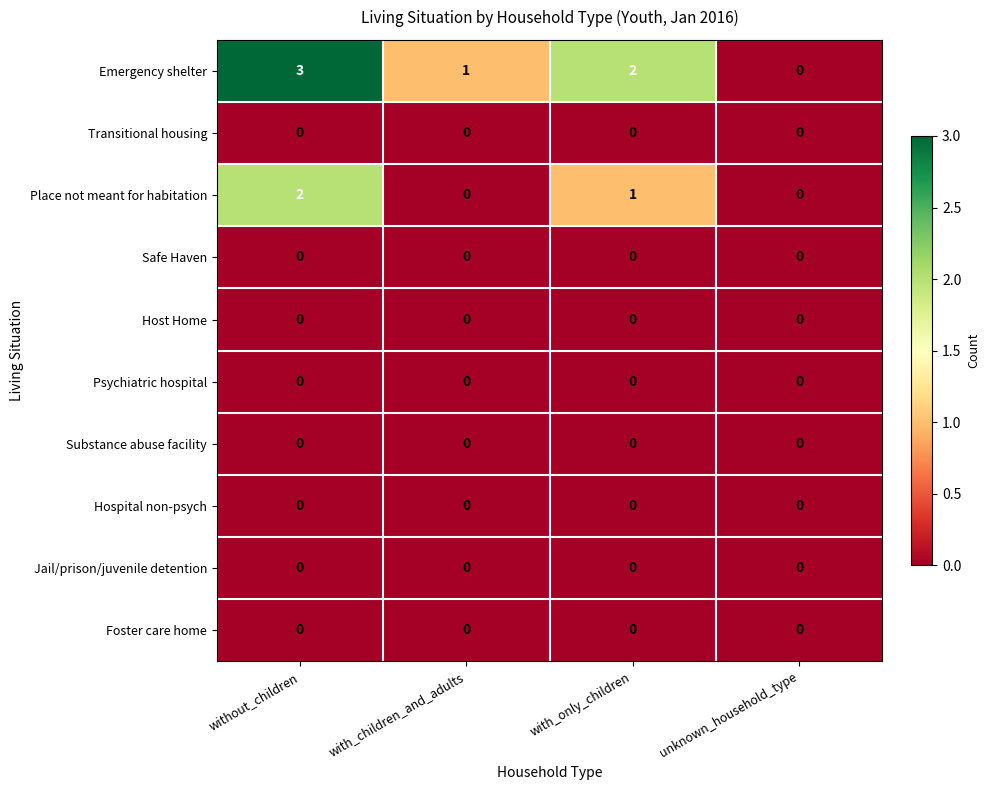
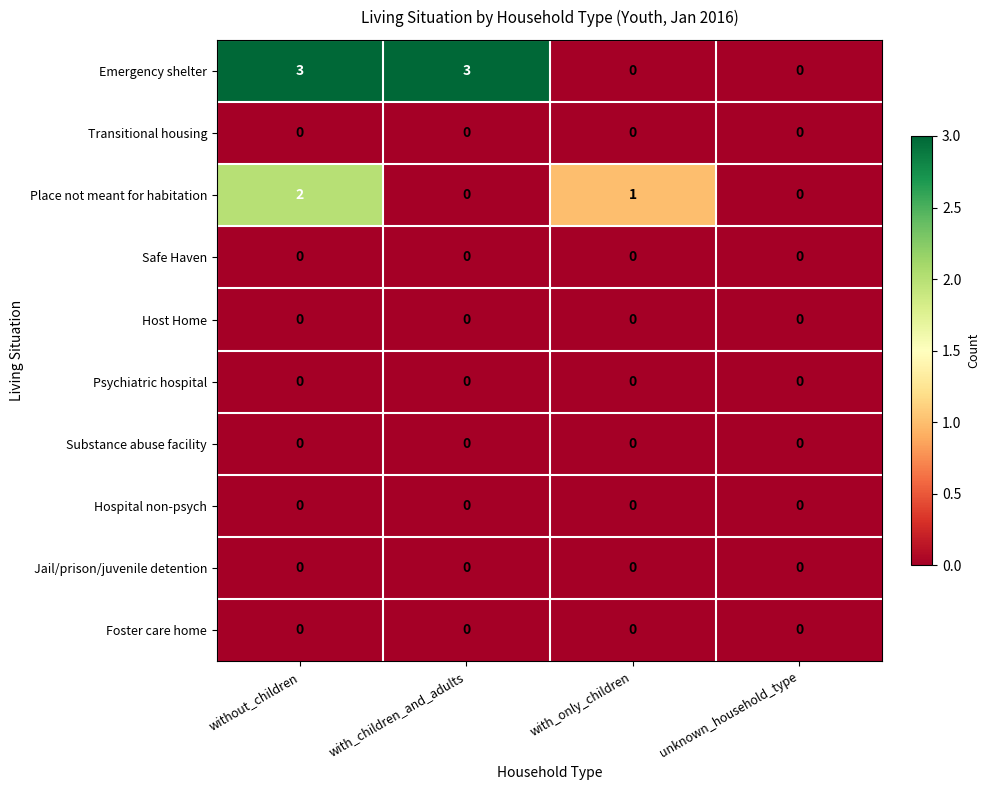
Emergency shelter, with_children_and_adults: 1 -> 3
Emergency shelter, with_only_children: 2 -> 0
